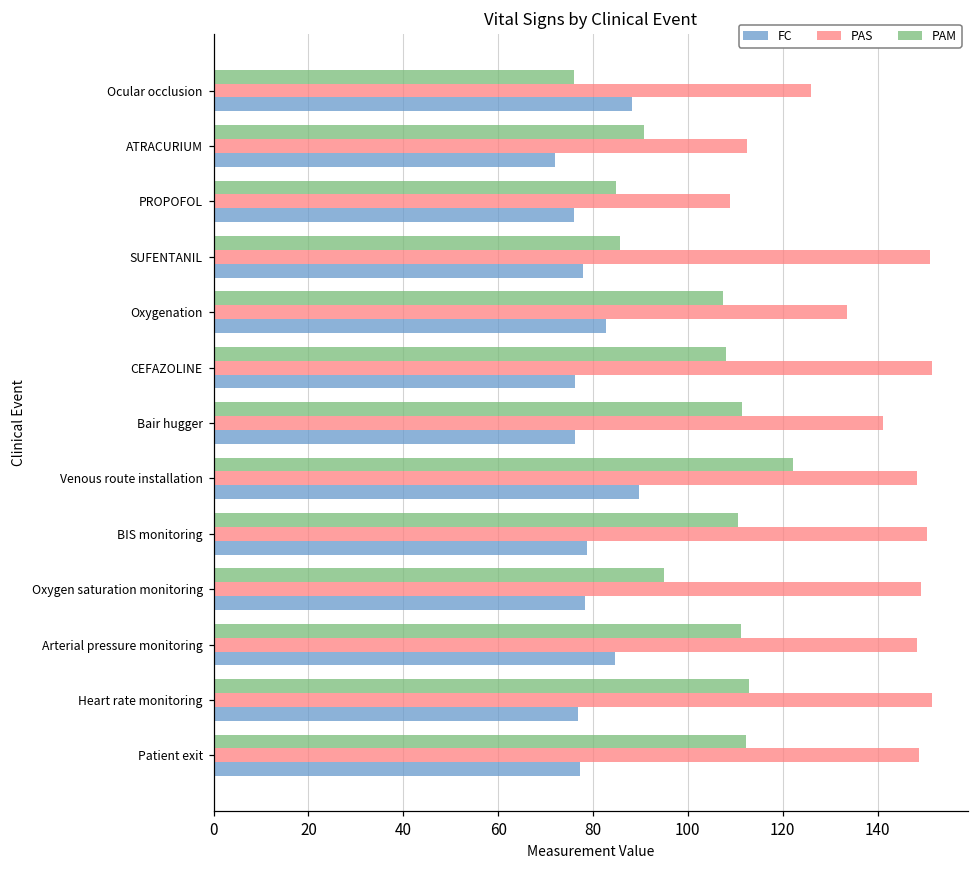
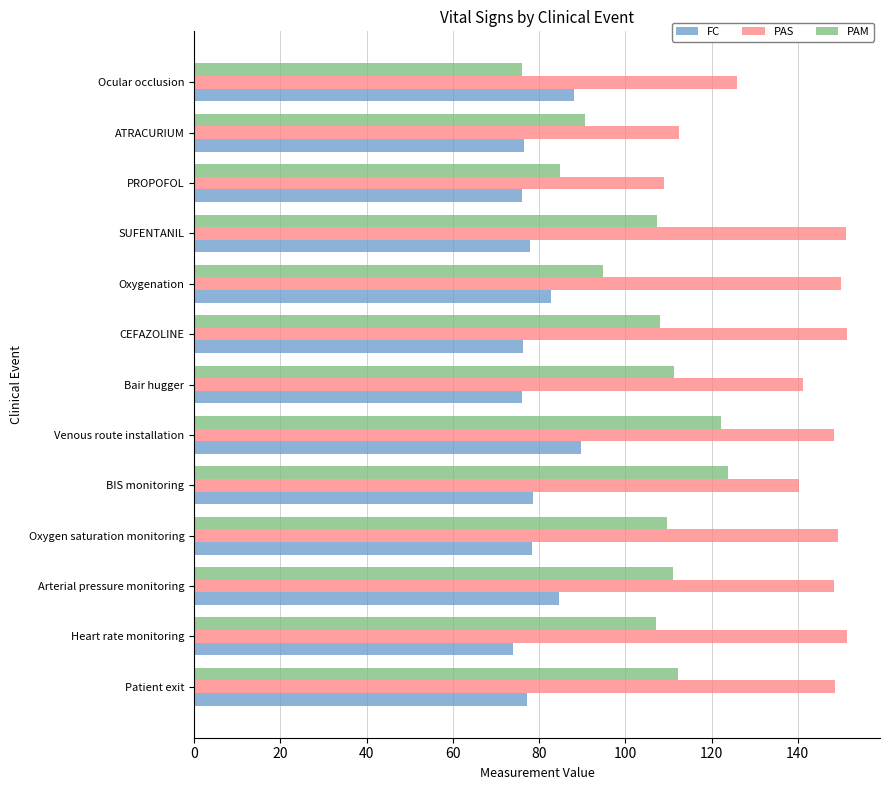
FC, ATRACURIUM: 72 -> 77
PAM, SUFENTANIL: 86 -> 107
PAM, Oxygenation: 107 -> 95
PAS, Oxygenation: 134 -> 150
PAM, BIS monitoring: 111 -> 124
PAS, BIS monitoring: 151 -> 140
PAM, Oxygen saturation monitoring: 95 -> 110
PAM, Heart rate monitoring: 113 -> 107
FC, Heart rate monitoring: 77 -> 74
